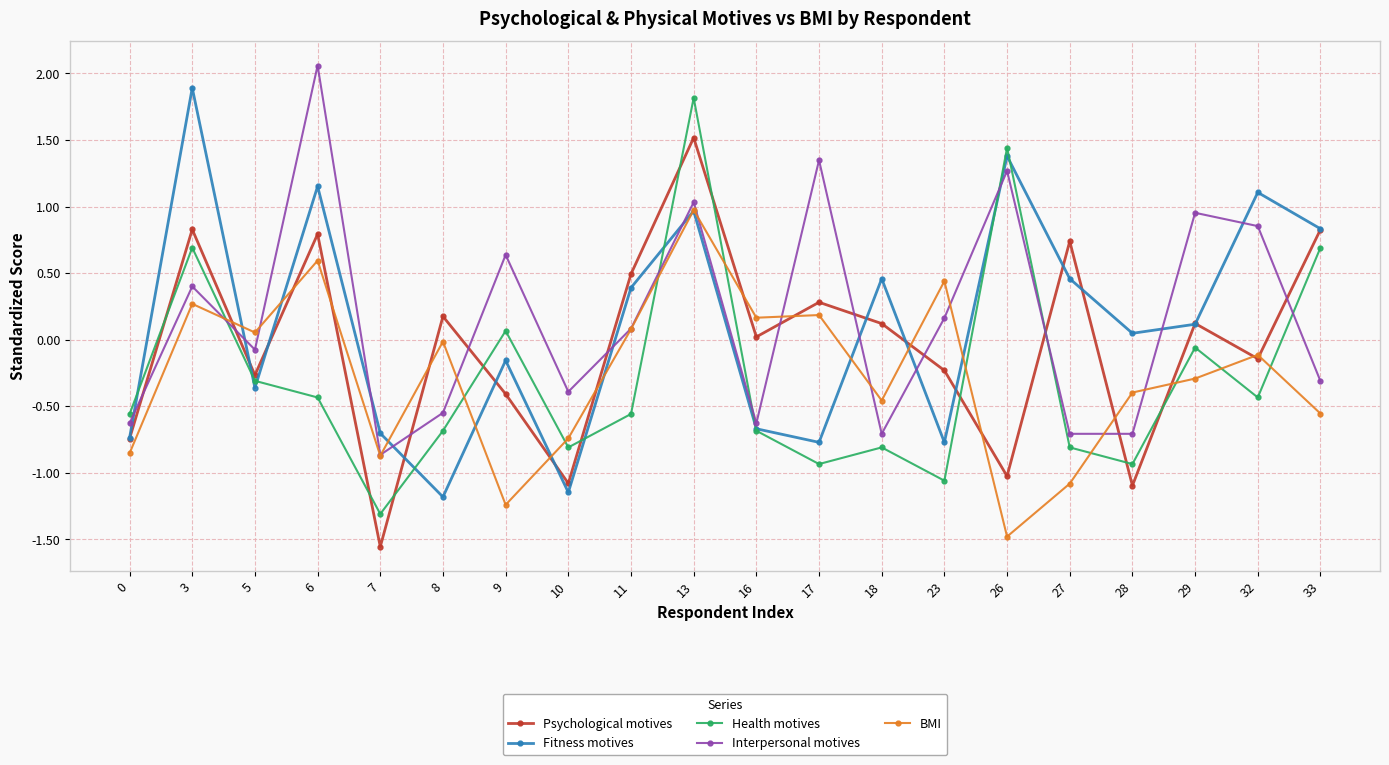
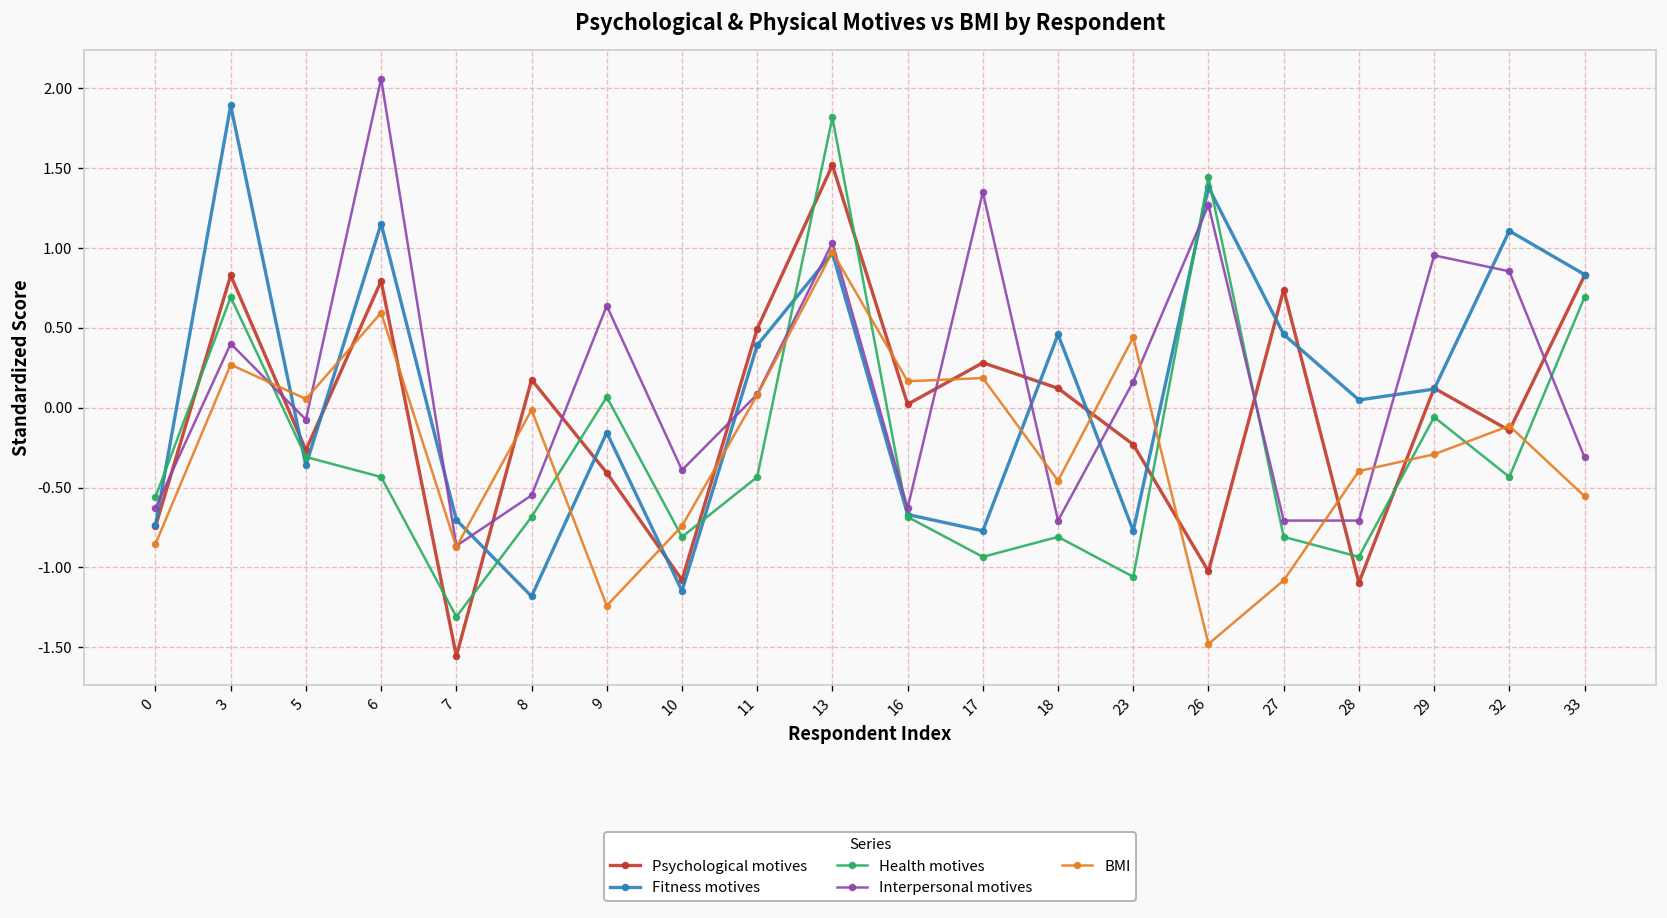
Health motives, 11: -0.56 -> -0.43
